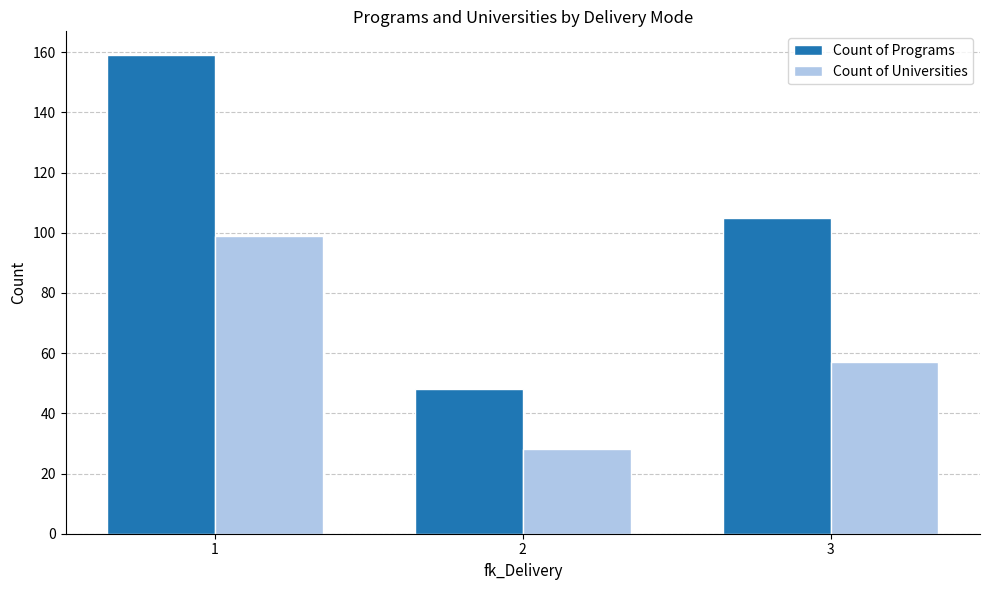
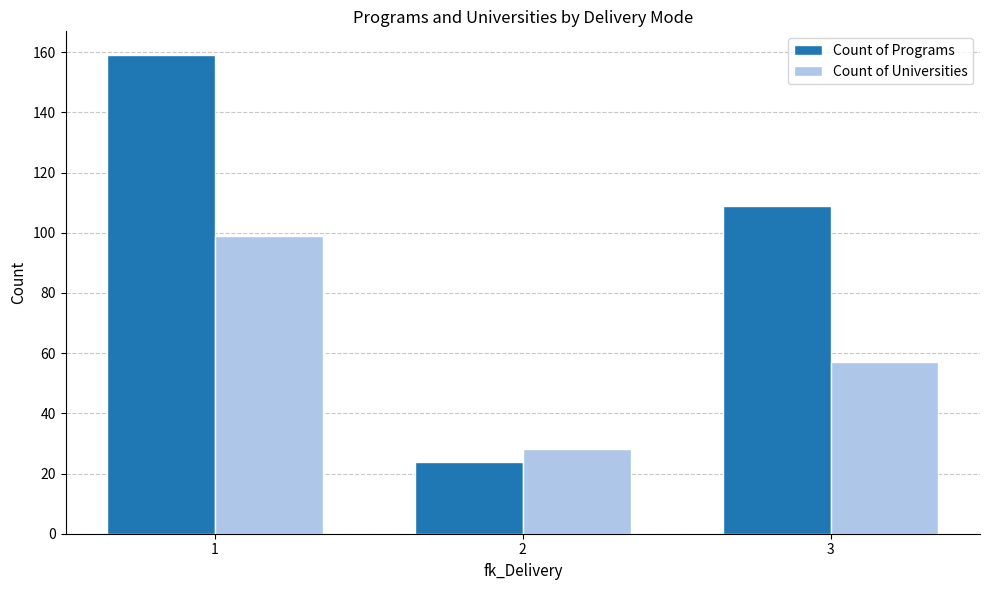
Count of Programs, 2: 48 -> 24
Count of Programs, 3: 105 -> 109
